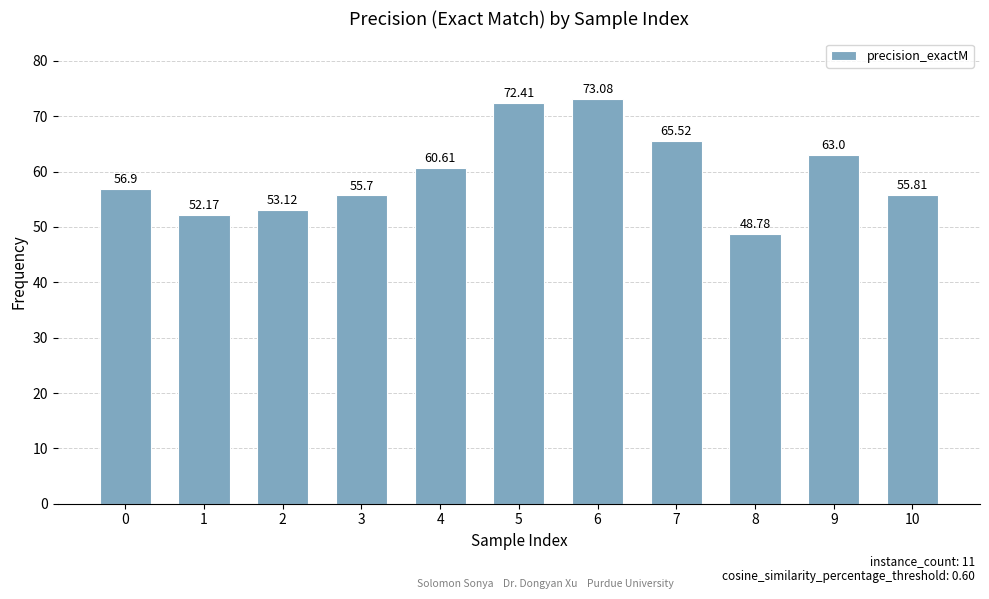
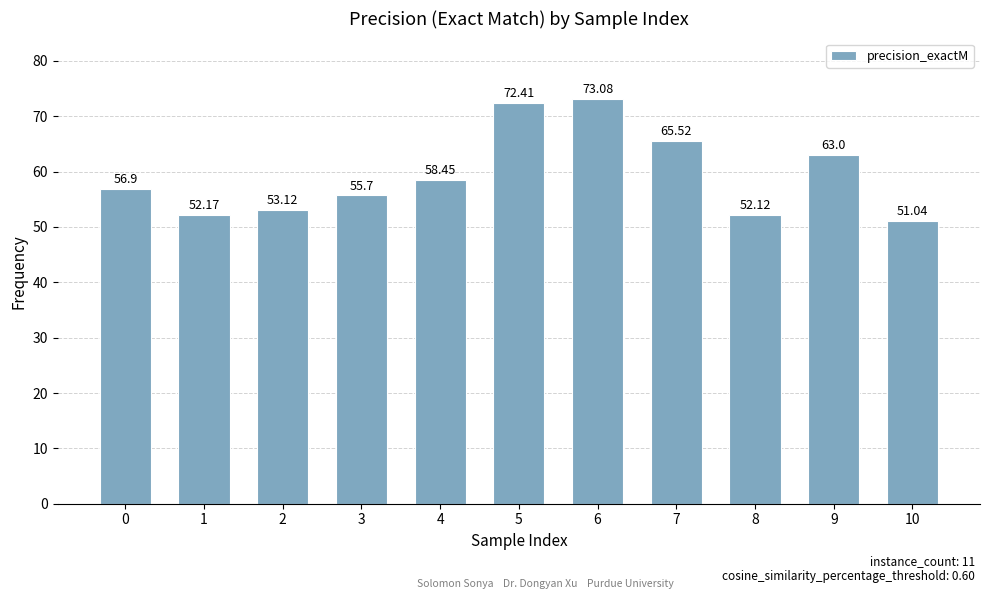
4: 60.61 -> 58.45
8: 48.78 -> 52.12
10: 55.81 -> 51.04
